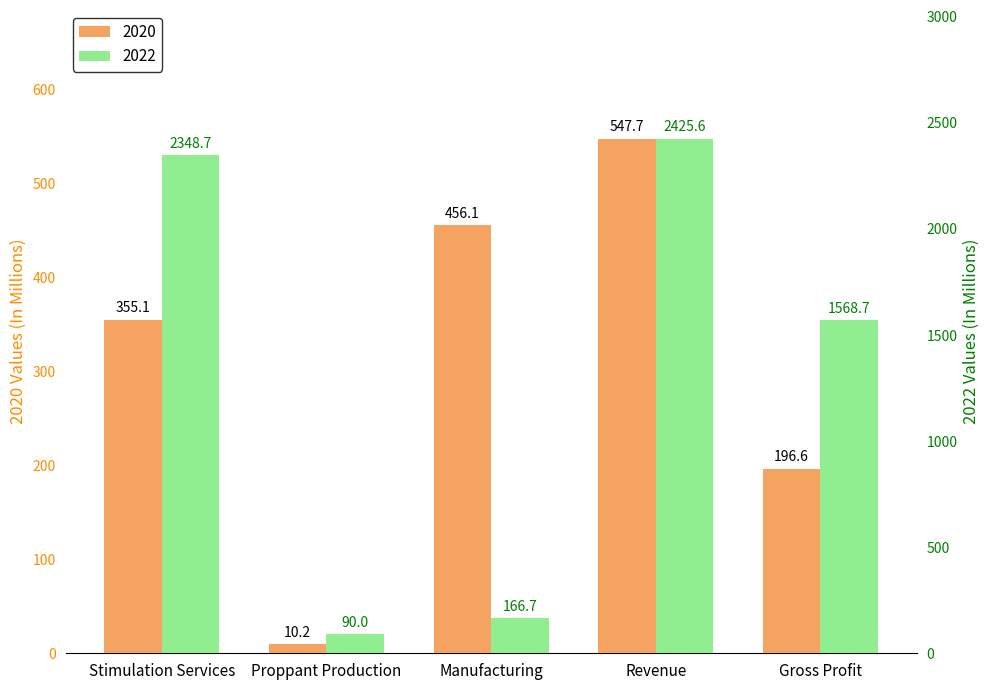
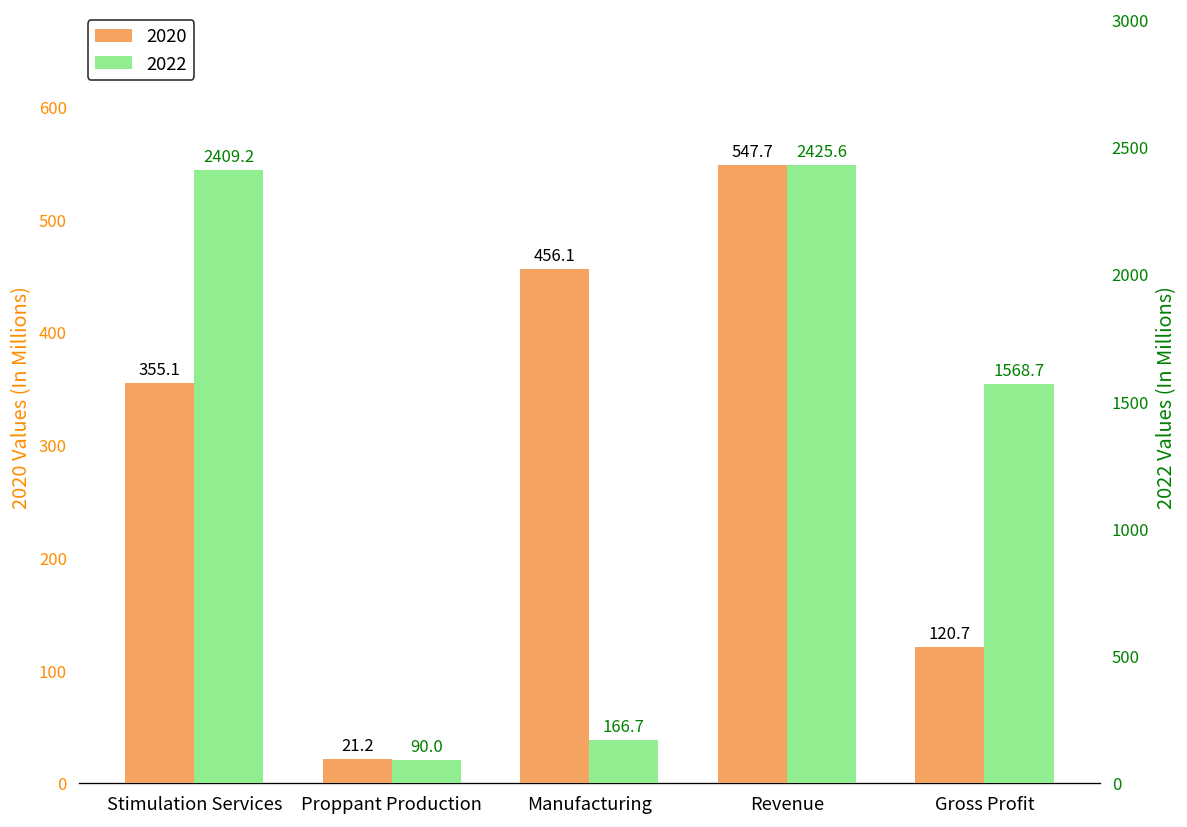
2020, Proppant Production: 10.2 -> 21.2
2020, Gross Profit: 196.6 -> 120.7
2022, Stimulation Services: 2348.7 -> 2409.2
